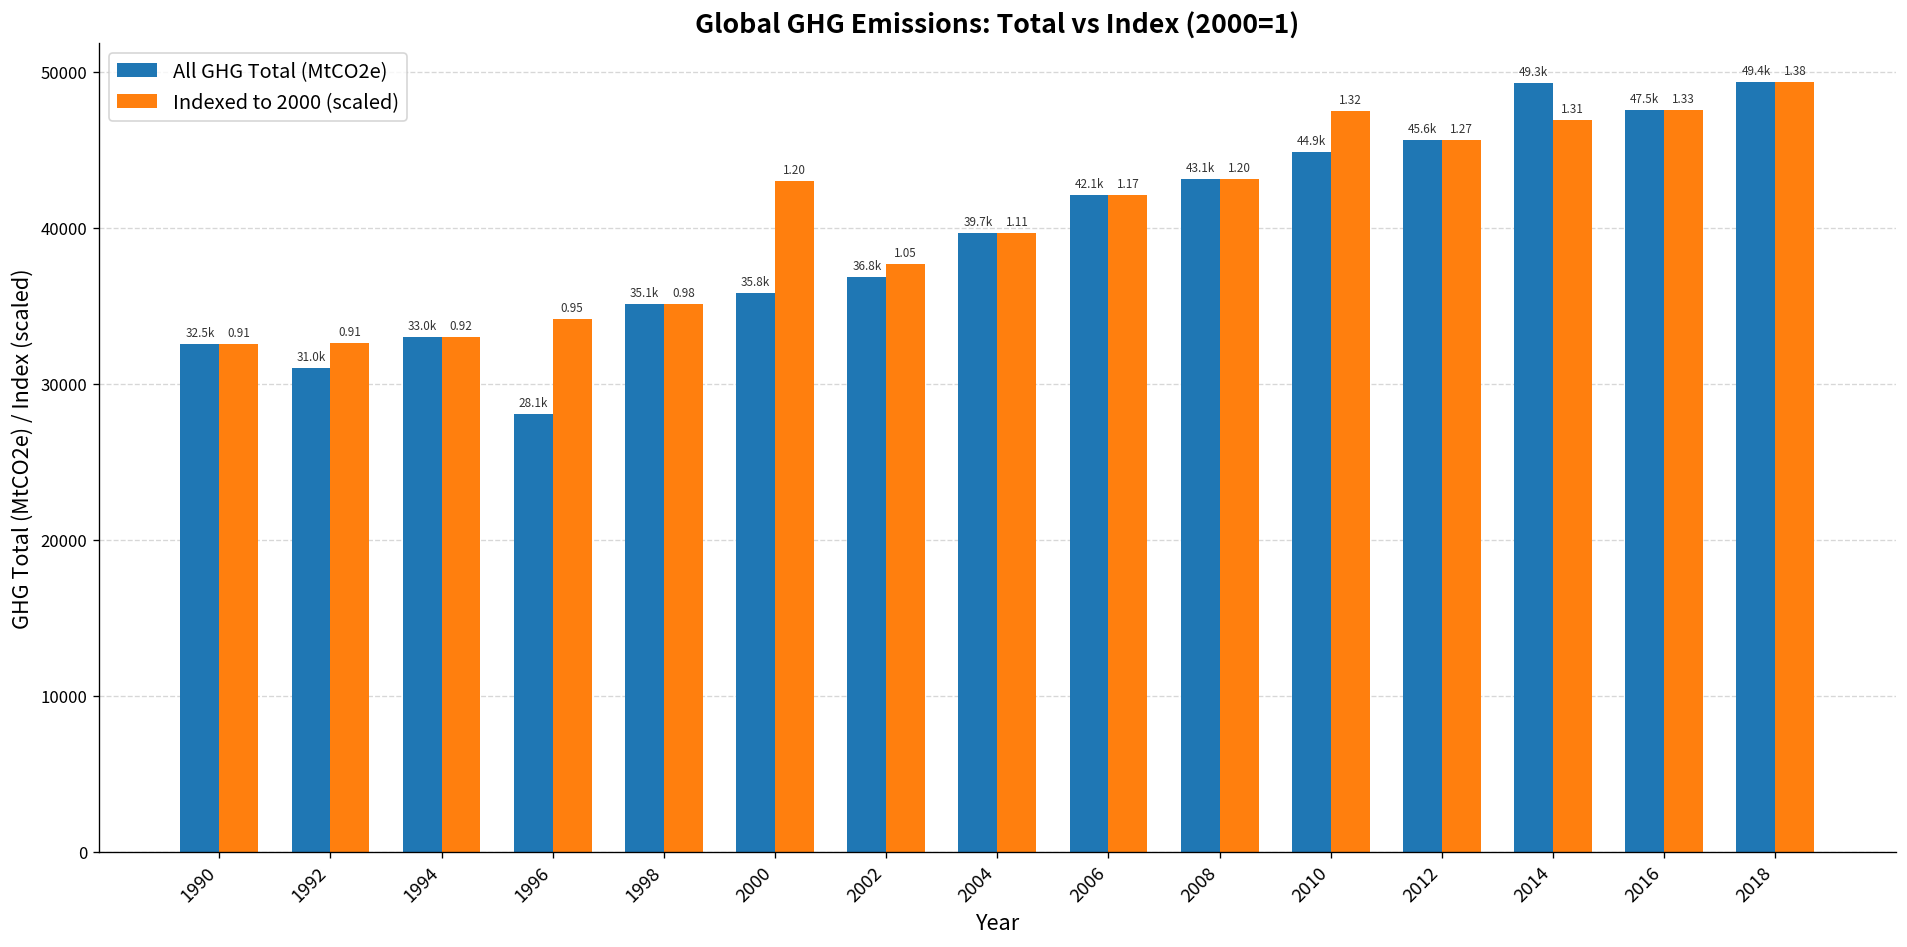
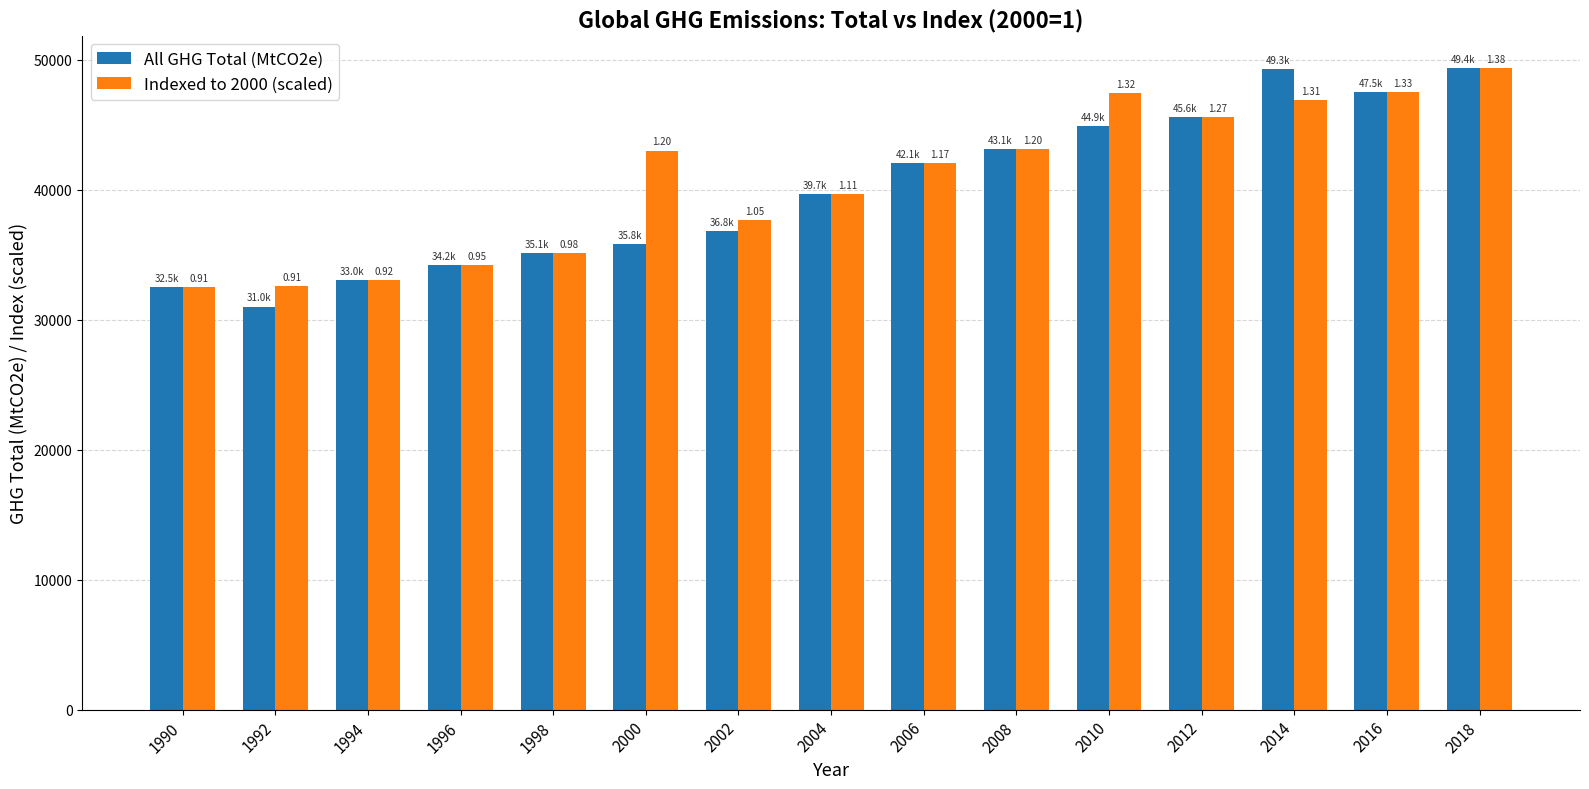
All GHG Total (MtCO2e), 1996: 28.1k -> 34.2k
